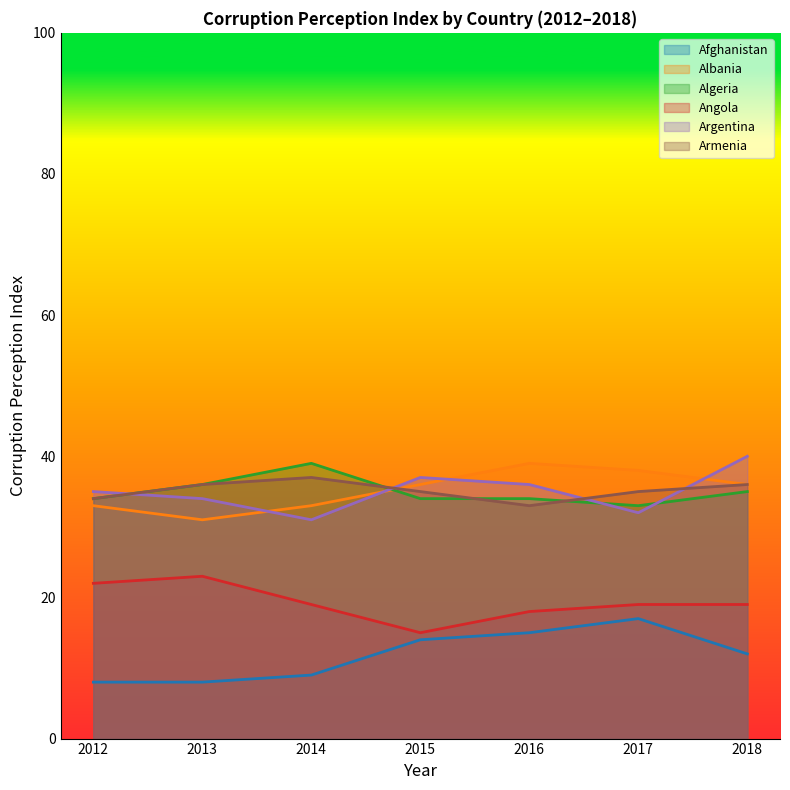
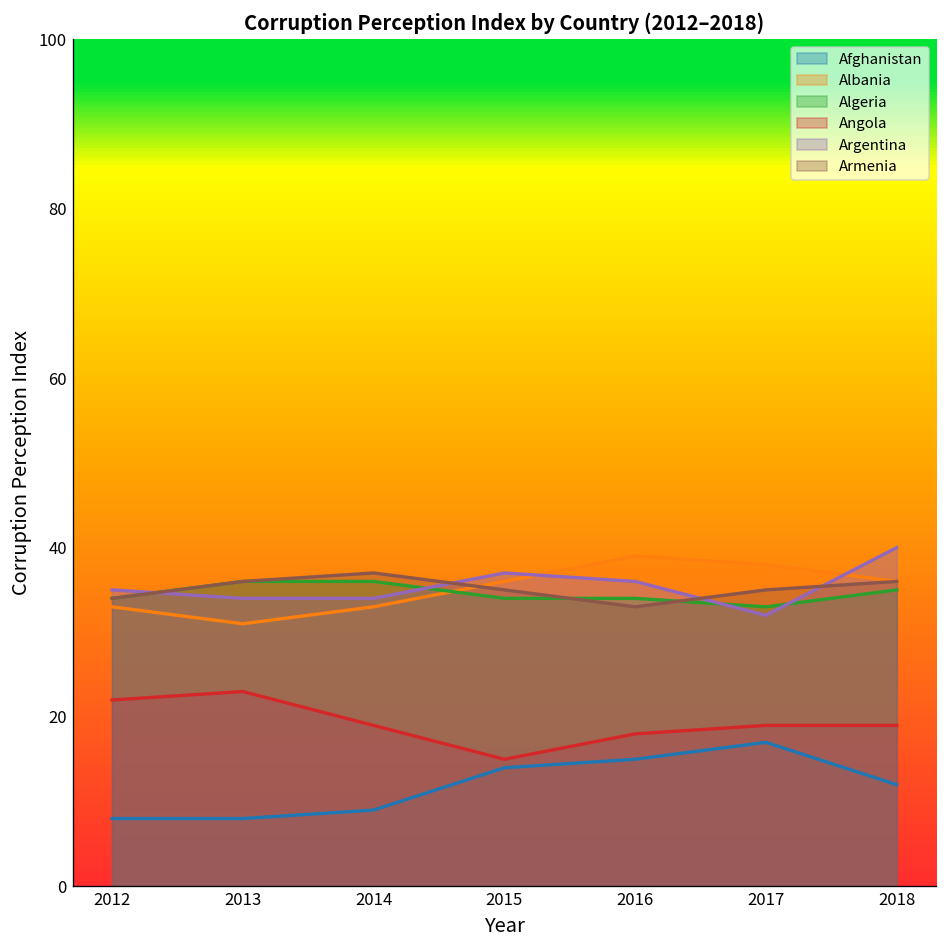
Algeria, 2014: 39 -> 36
Argentina, 2014: 31 -> 34
